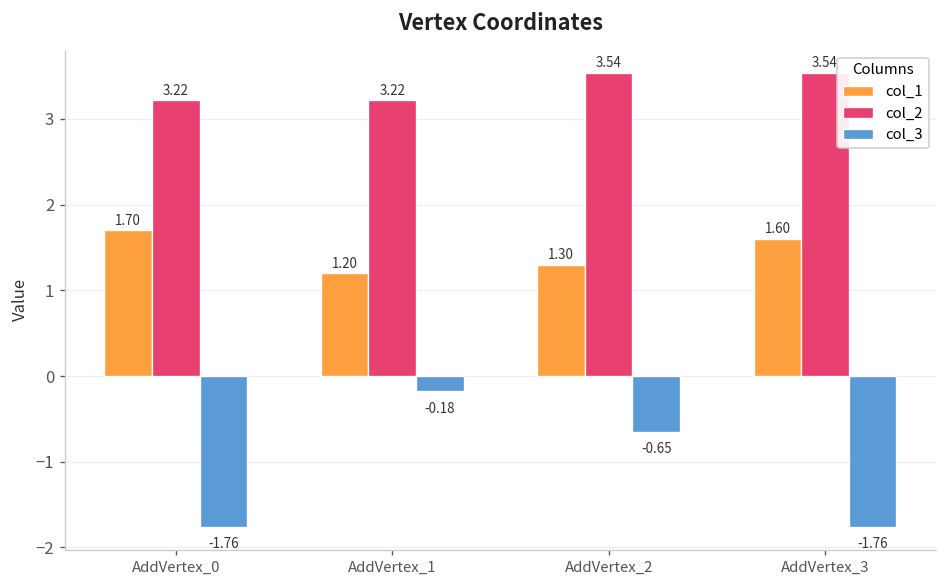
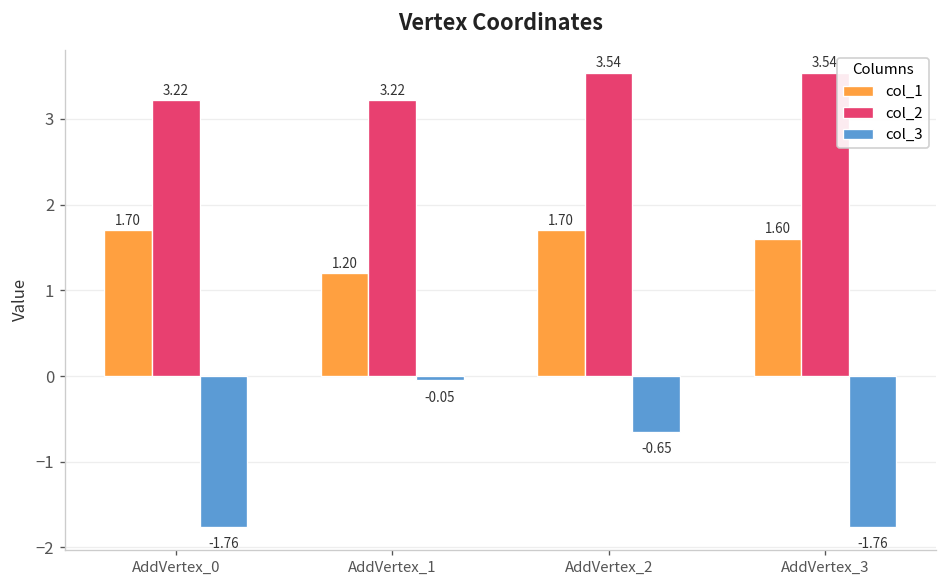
col_3, AddVertex_1: -0.18 -> -0.05
col_1, AddVertex_2: 1.30 -> 1.70
